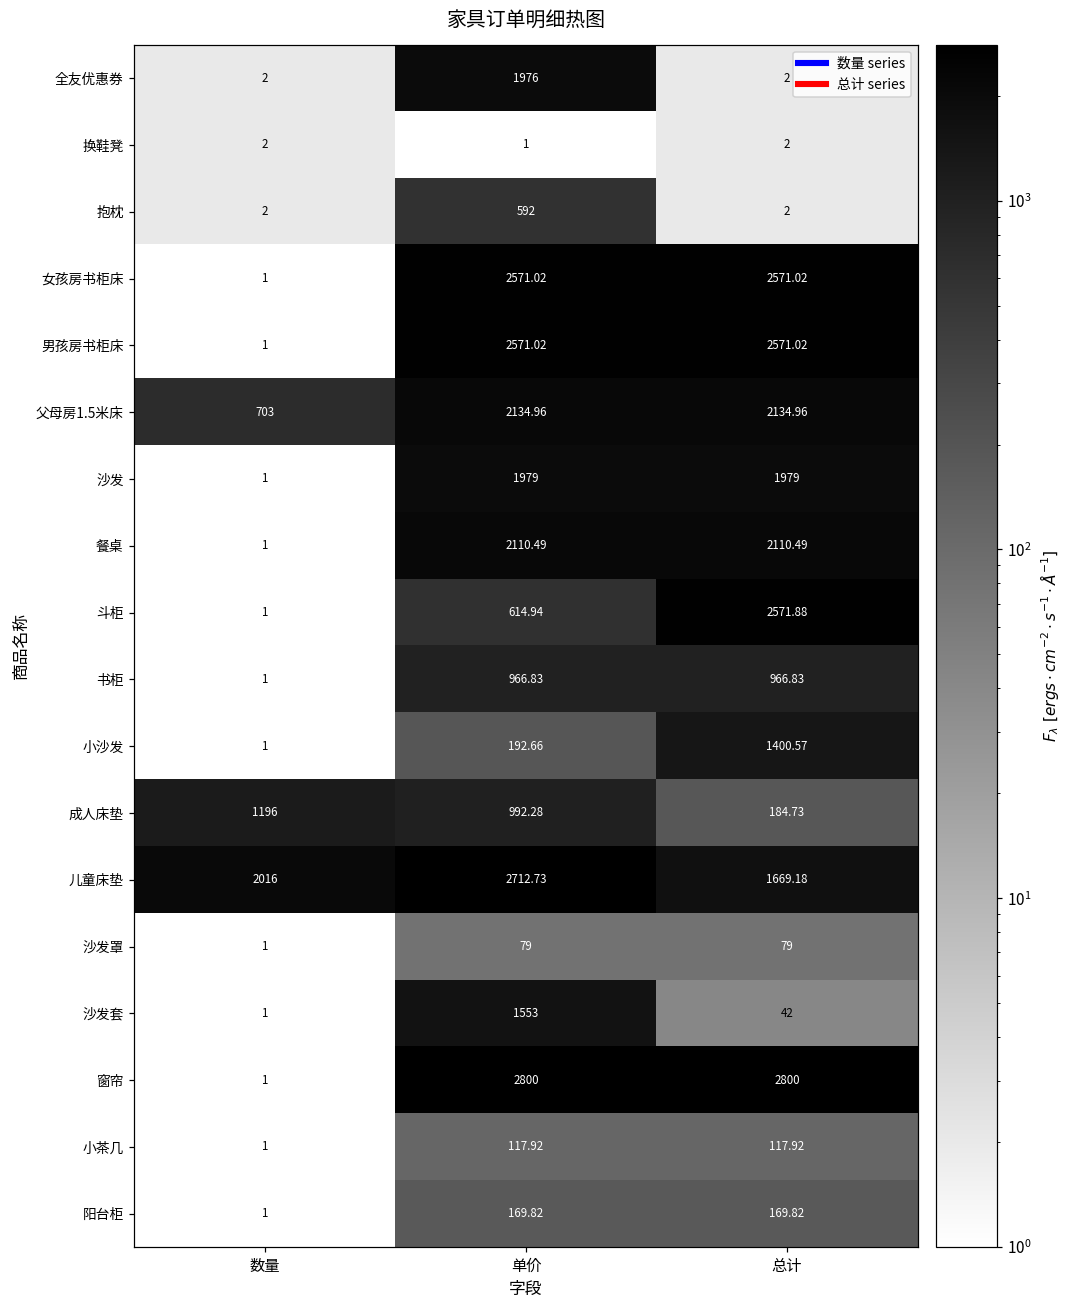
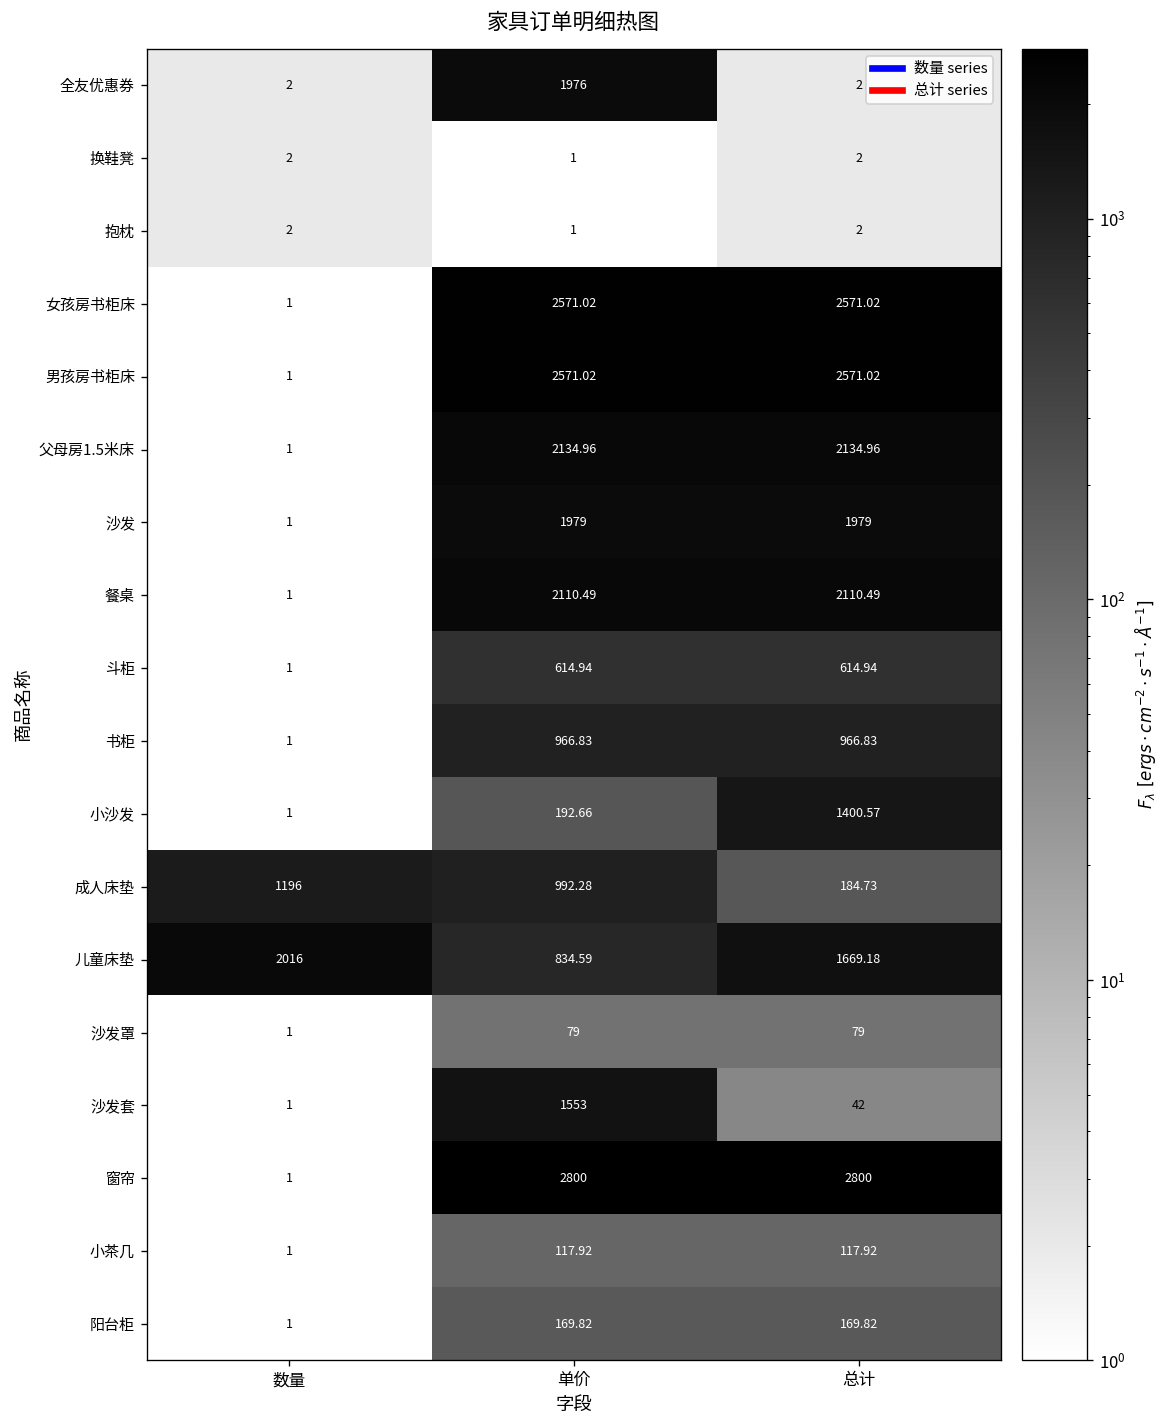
抱枕, 单价: 592 -> 1
父母房1.5米床, 数量: 703 -> 1
斗柜, 总计: 2571.88 -> 614.94
儿童床垫, 单价: 2712.73 -> 834.59
